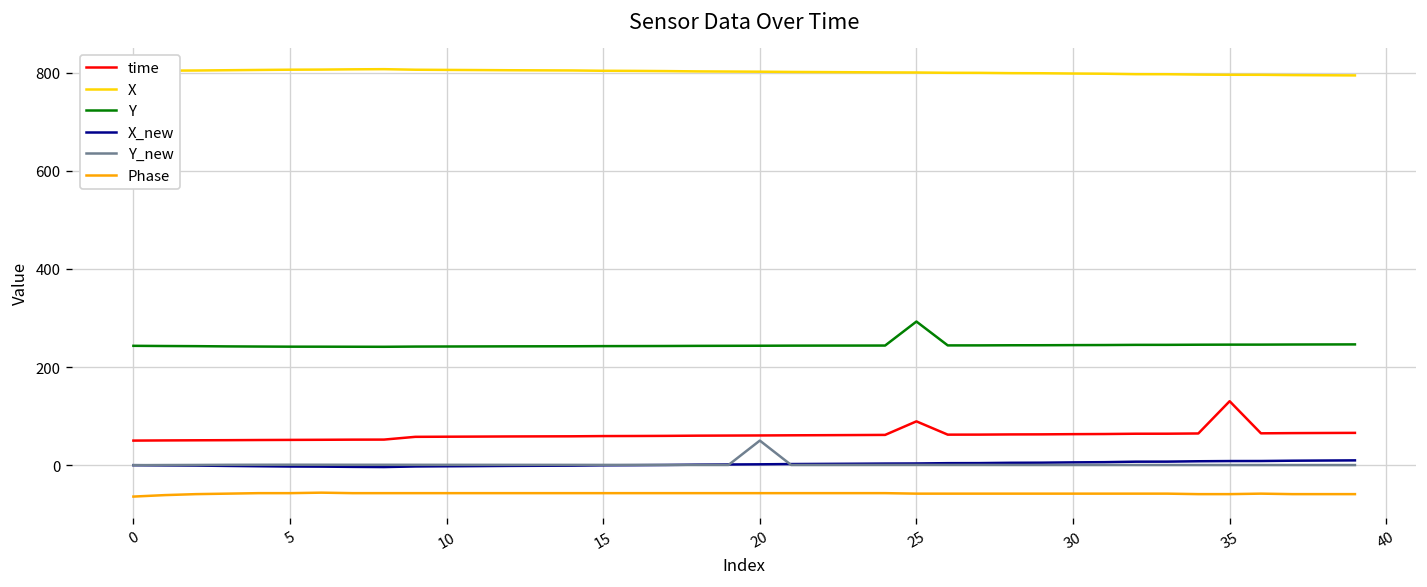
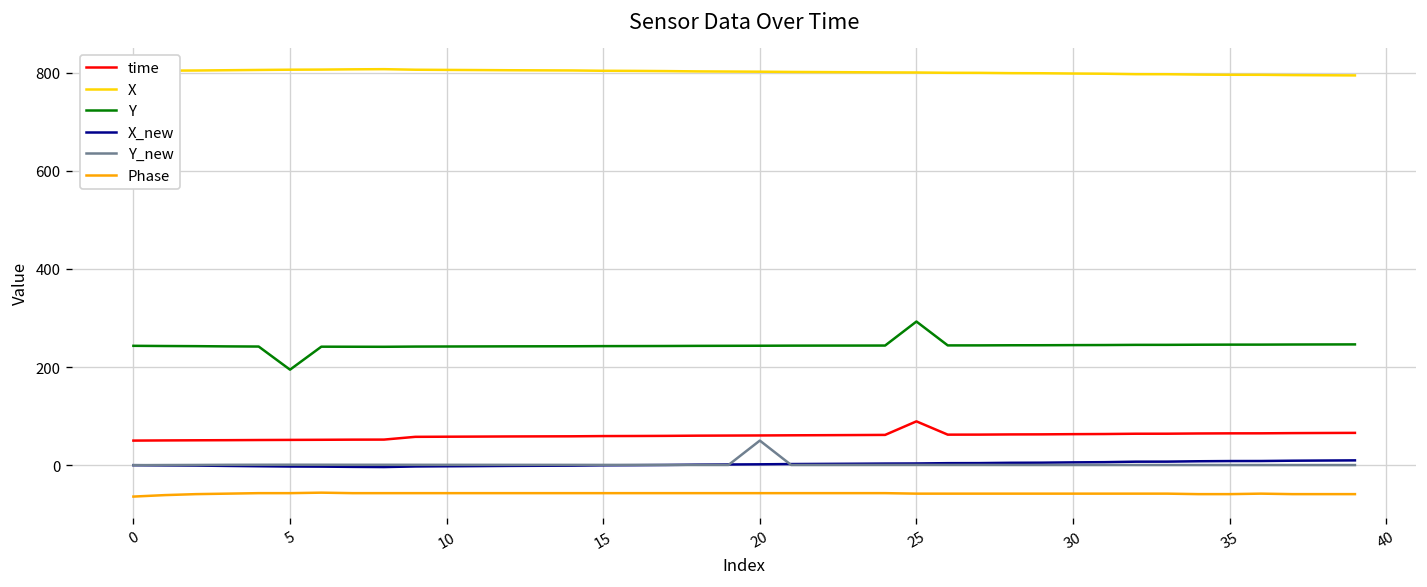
Y, 5: 240 -> 190
time, 35: 130 -> 60
